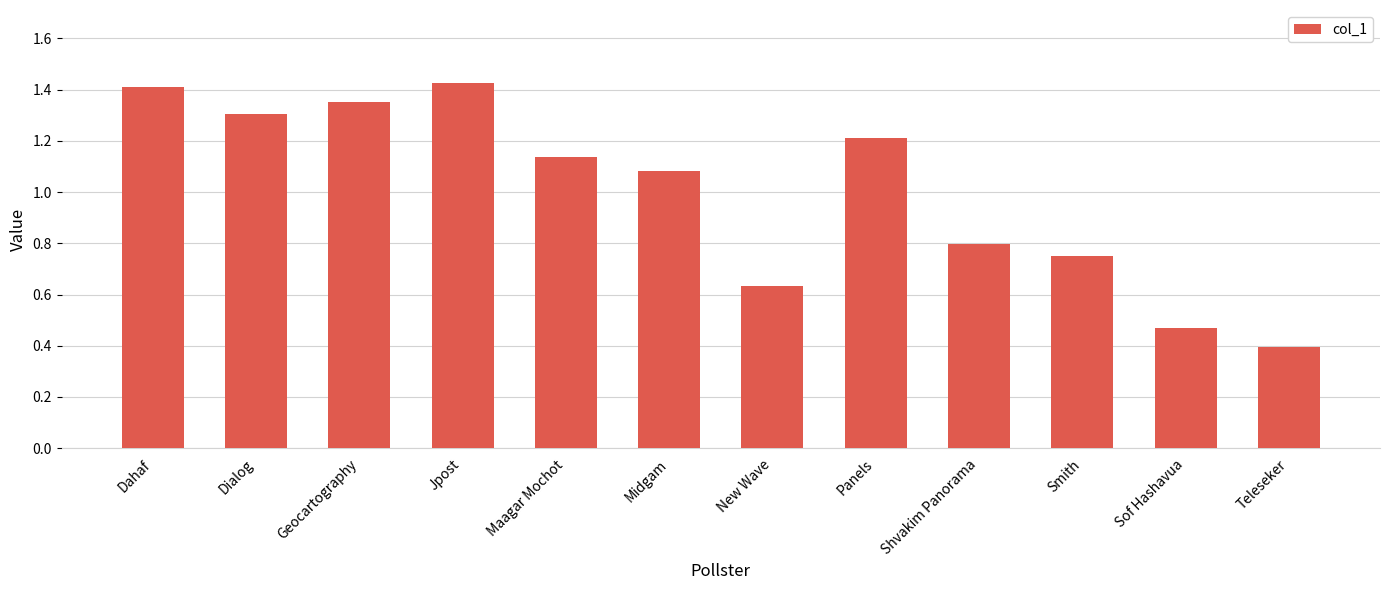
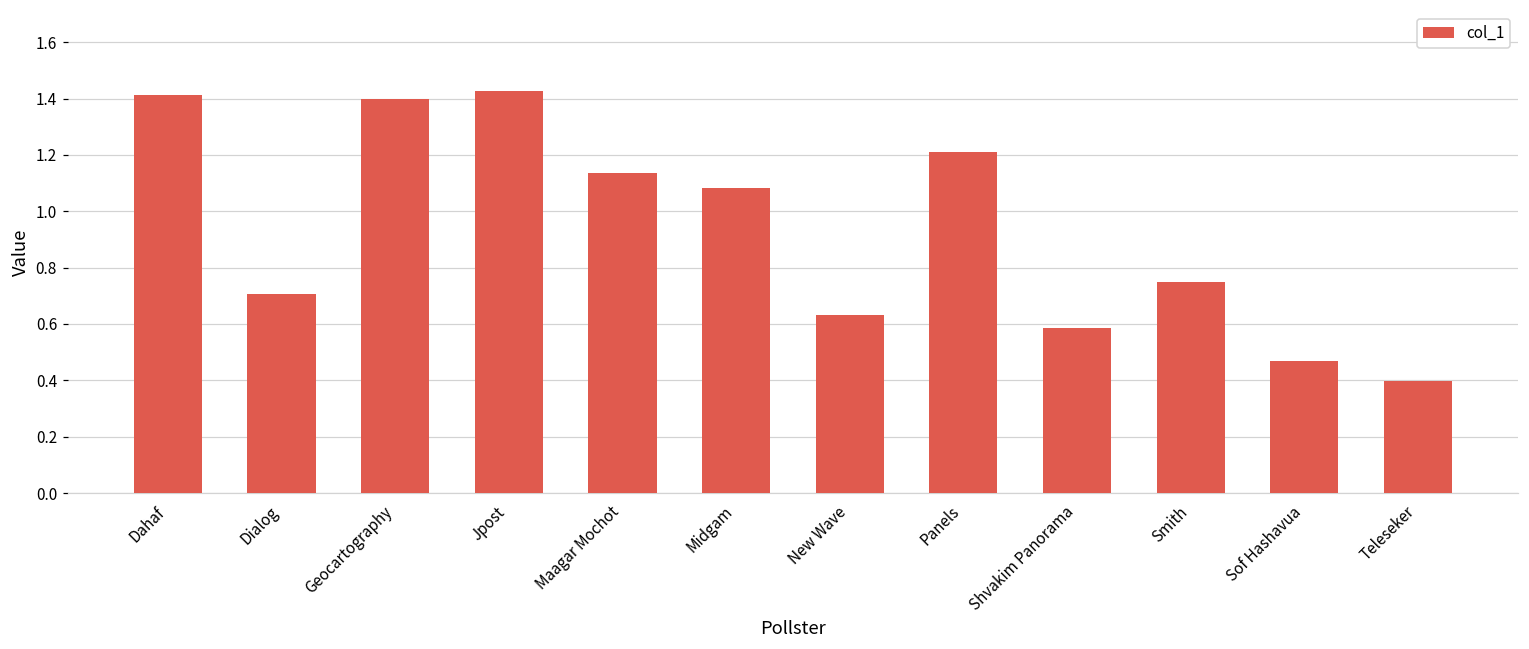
Dialog: 1.30 -> 0.71
Geocartography: 1.35 -> 1.40
Shvakim Panorama: 0.80 -> 0.59
